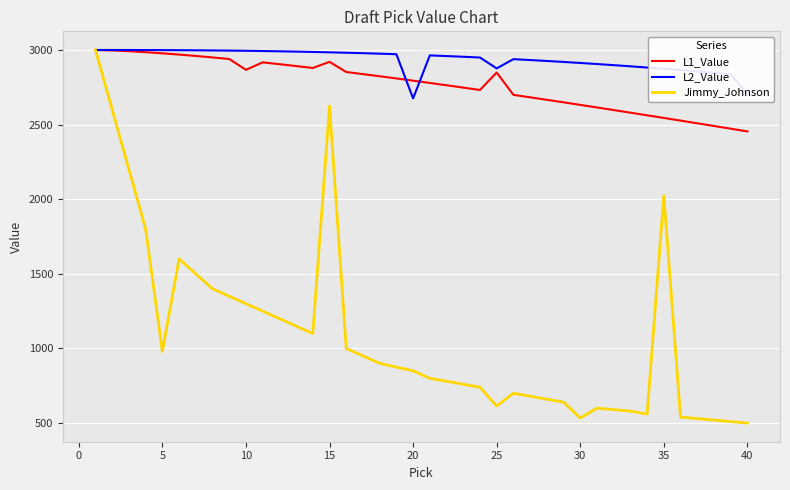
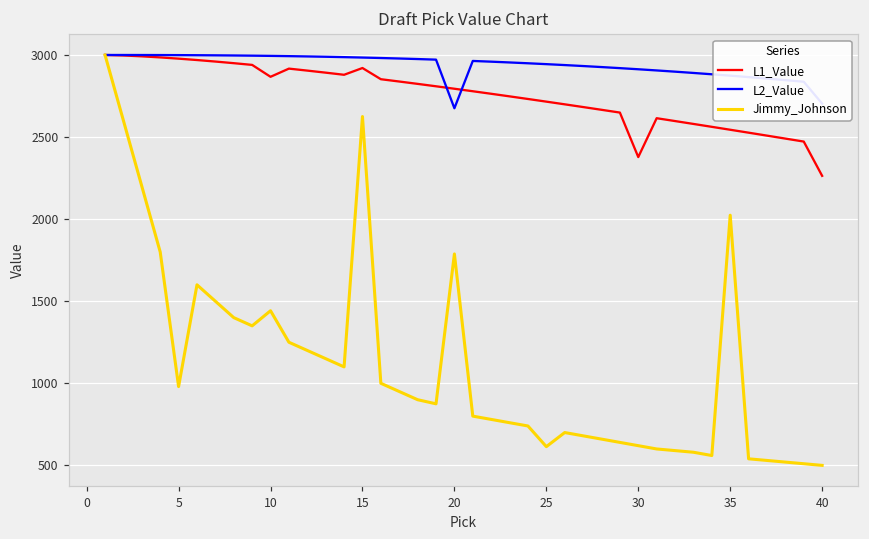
Jimmy_Johnson, 10: 1300 -> 1440
Jimmy_Johnson, 20: 850 -> 1790
L1_Value, 25: 2850 -> 2720
L2_Value, 25: 2880 -> 2940
L1_Value, 30: 2630 -> 2380
Jimmy_Johnson, 30: 530 -> 620
L1_Value, 40: 2450 -> 2260
